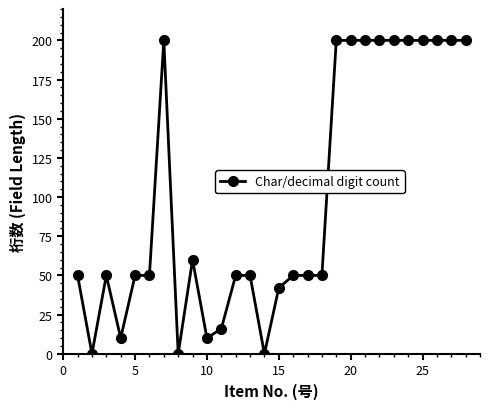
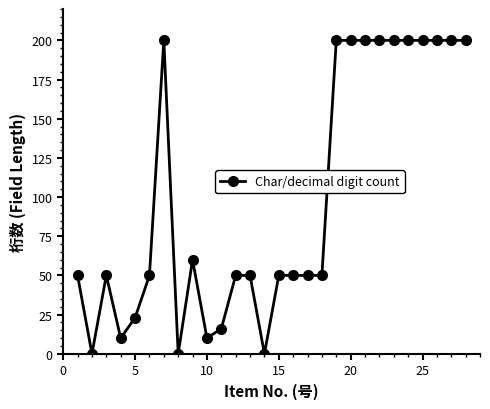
5: 50 -> 23
15: 42 -> 50
